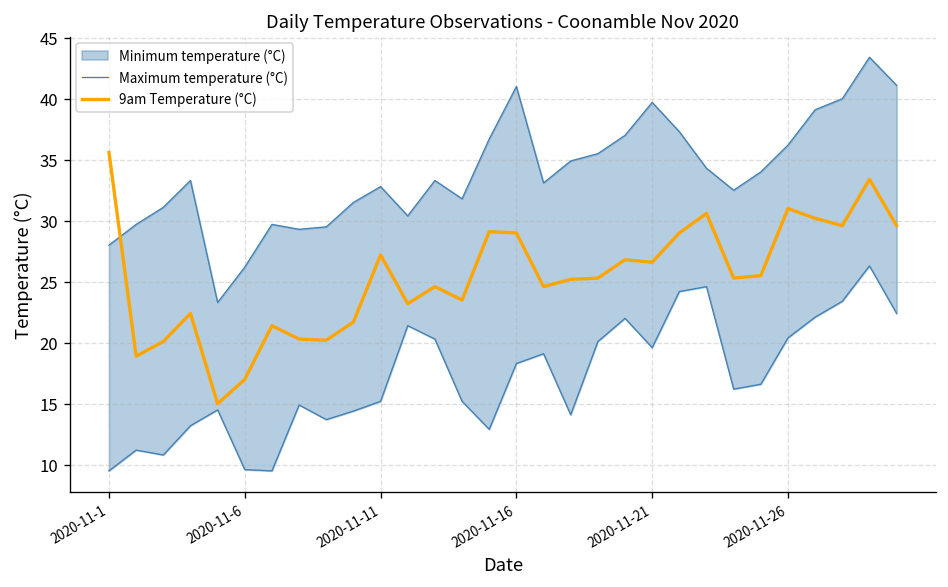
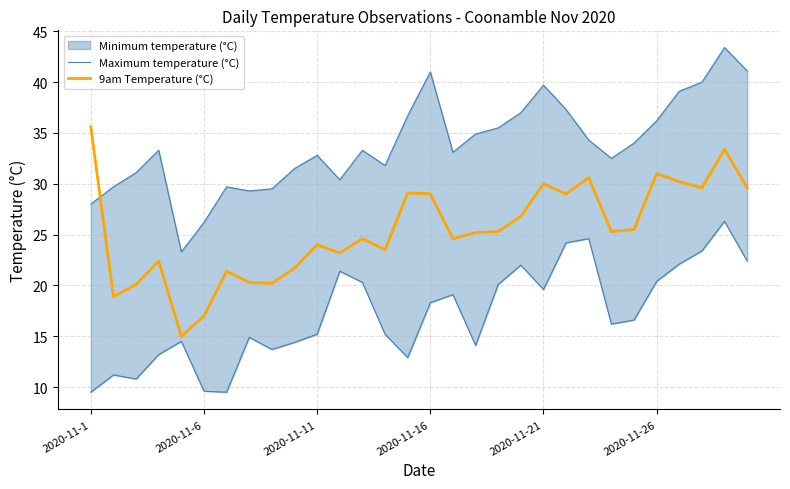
9am Temperature (°C), 2020-11-11: 27.2 -> 24.0
9am Temperature (°C), 2020-11-21: 26.6 -> 30.0
